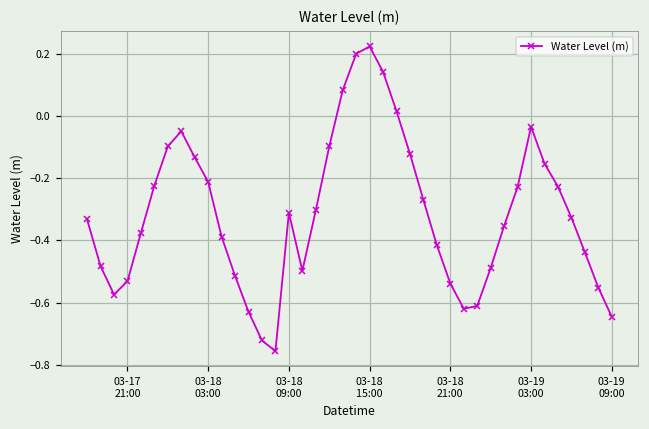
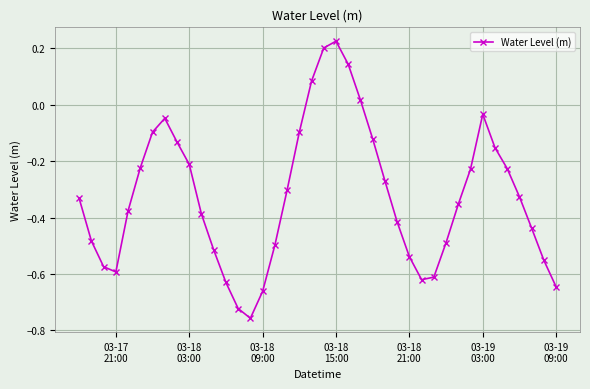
03-17 21:00: -0.53 -> -0.59
03-18 09:00: -0.31 -> -0.66
